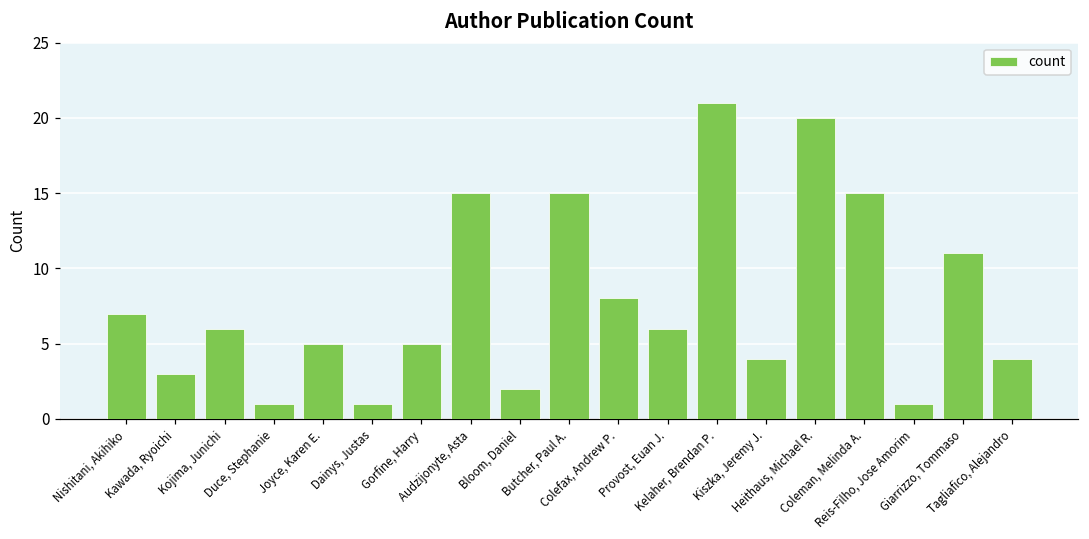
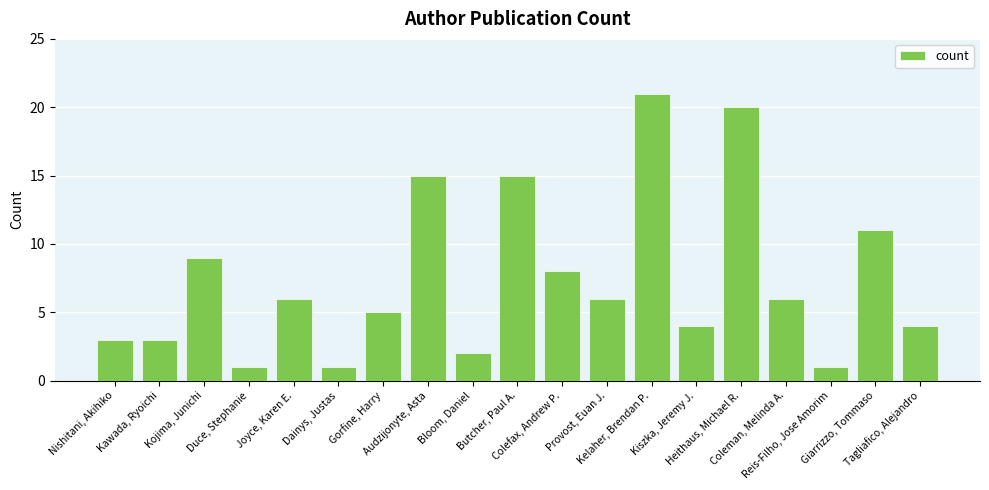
Nishitani, Akihiko: 7 -> 3
Kojima, Junichi: 6 -> 9
Joyce, Karen E.: 5 -> 6
Coleman, Melinda A.: 15 -> 6
